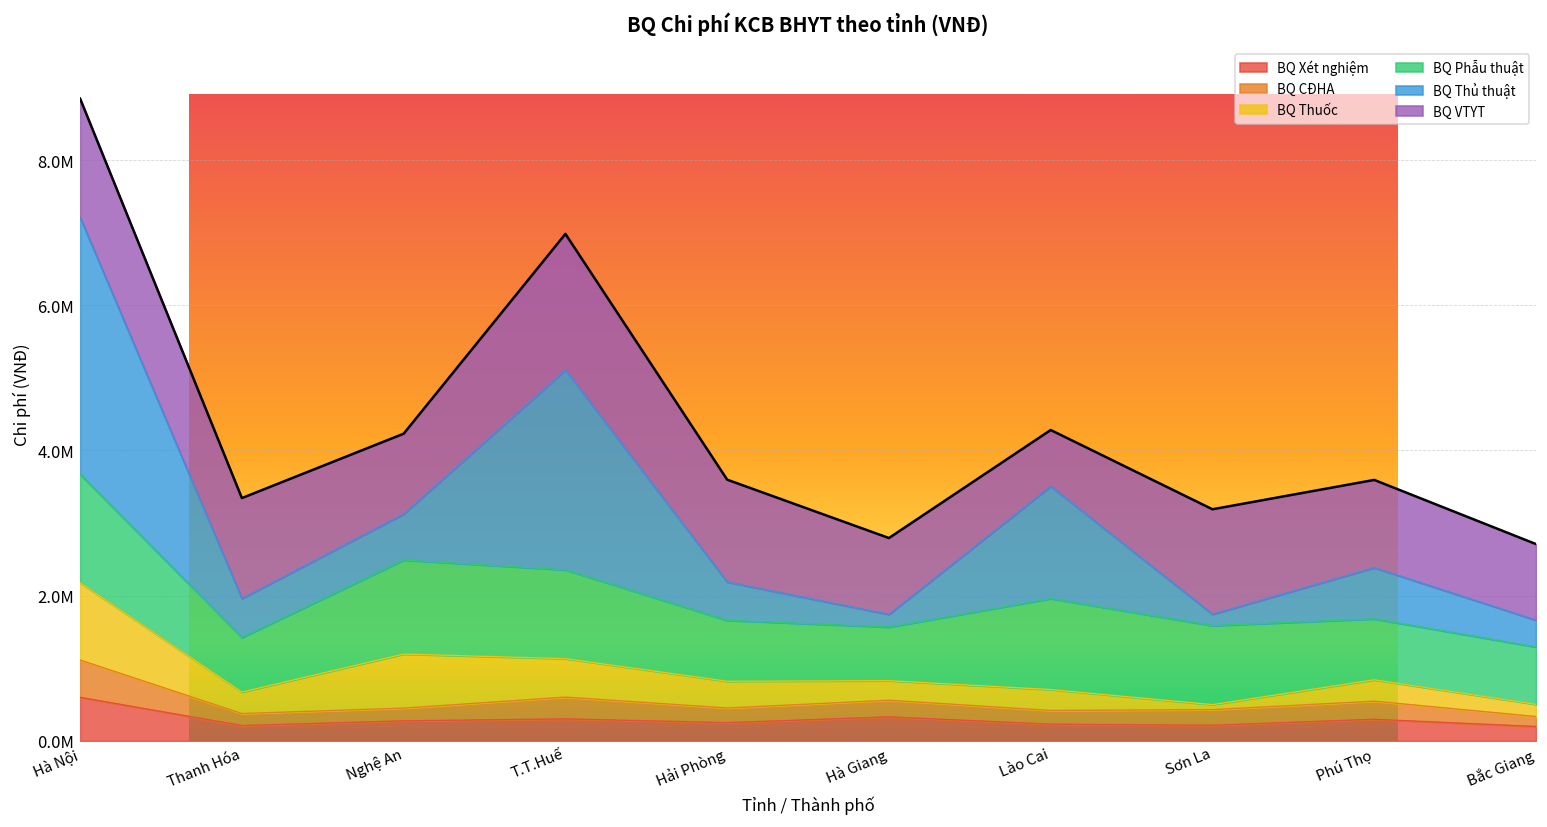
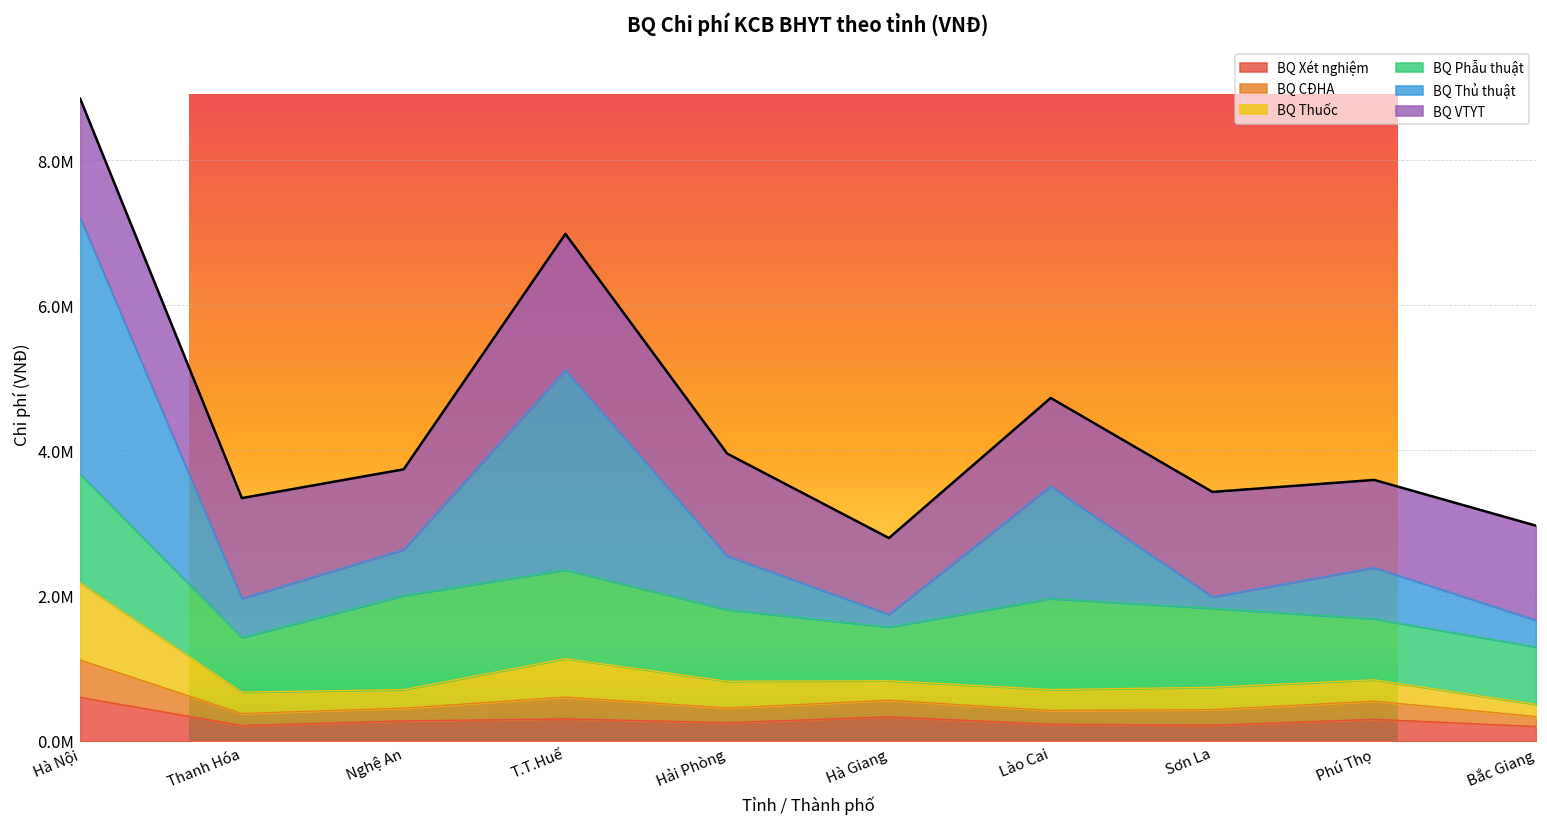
BQ Chi phí KCB BHYT theo tỉnh (VNĐ), BQ Thuốc, Nghệ An: 700000 -> 300000
BQ Chi phí KCB BHYT theo tỉnh (VNĐ), BQ Phẫu thuật, Hải Phòng: 800000 -> 1000000
BQ Chi phí KCB BHYT theo tỉnh (VNĐ), BQ Thủ thuật, Hải Phòng: 500000 -> 700000
BQ Chi phí KCB BHYT theo tỉnh (VNĐ), BQ VTYT, Lào Cai: 800000 -> 1200000
BQ Chi phí KCB BHYT theo tỉnh (VNĐ), BQ Thuốc, Sơn La: 100000 -> 300000
BQ Chi phí KCB BHYT theo tỉnh (VNĐ), BQ VTYT, Bắc Giang: 1000000 -> 1300000
